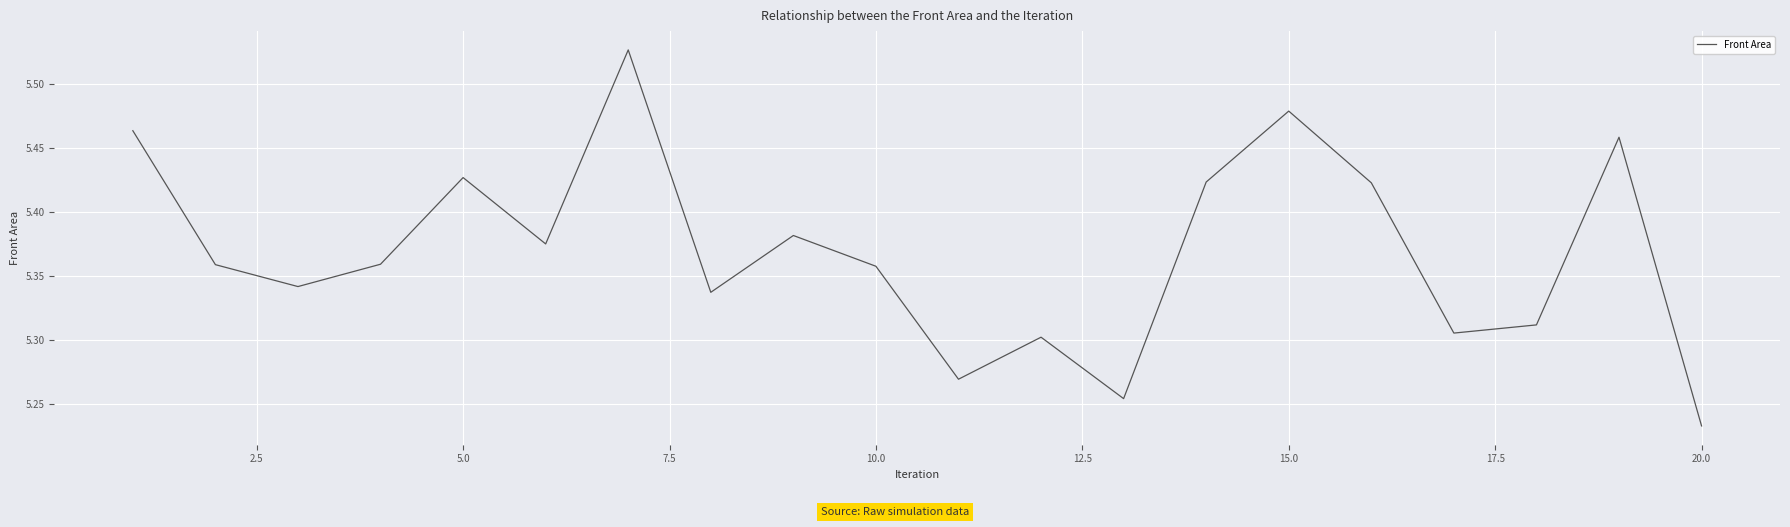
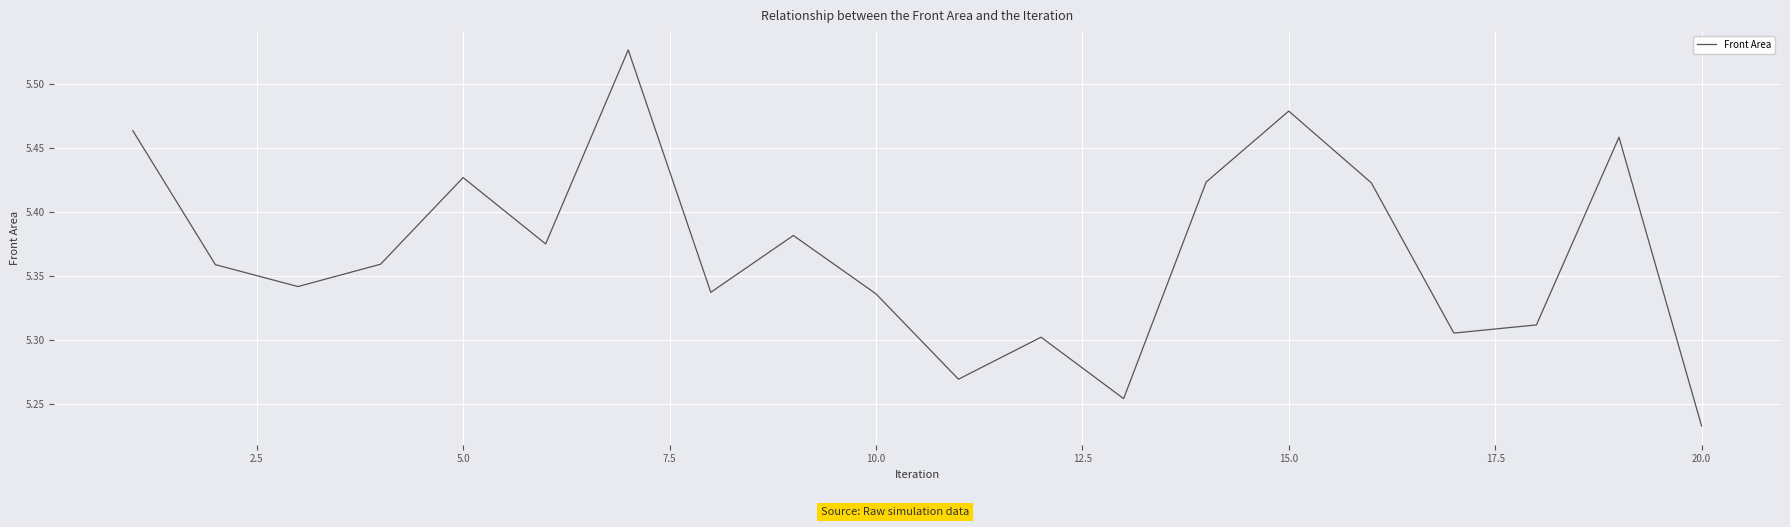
10.0: 5.358 -> 5.336
